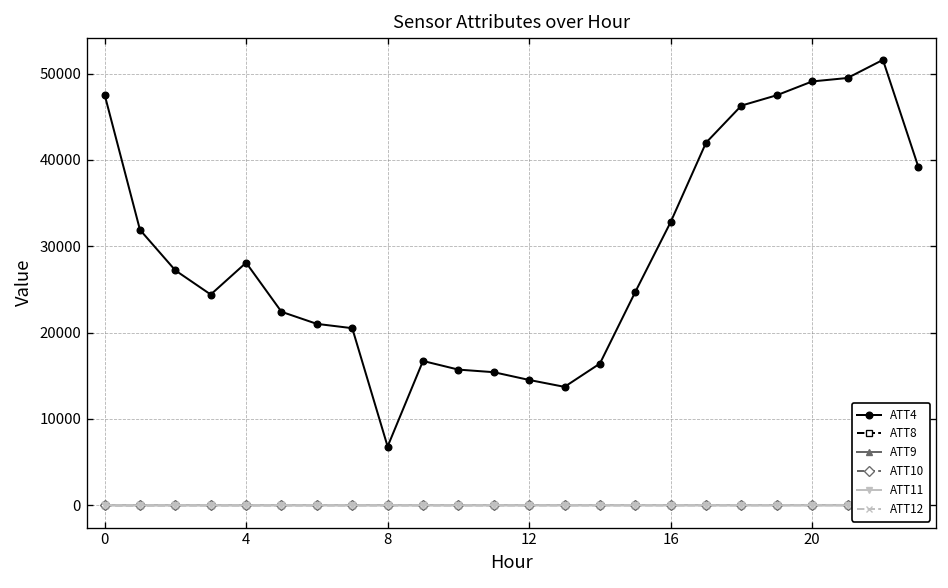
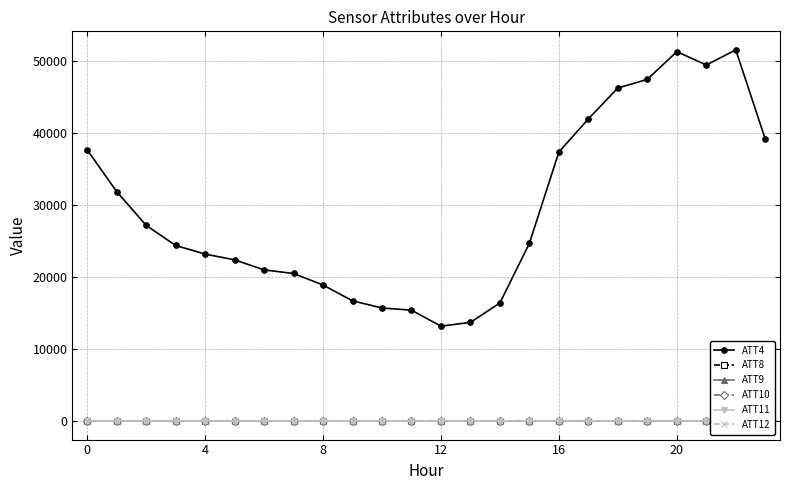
ATT4, 0: 48000 -> 38000
ATT4, 4: 28000 -> 23000
ATT4, 8: 7000 -> 19000
ATT4, 12: 15000 -> 13000
ATT4, 16: 33000 -> 37000
ATT4, 20: 49000 -> 51000
